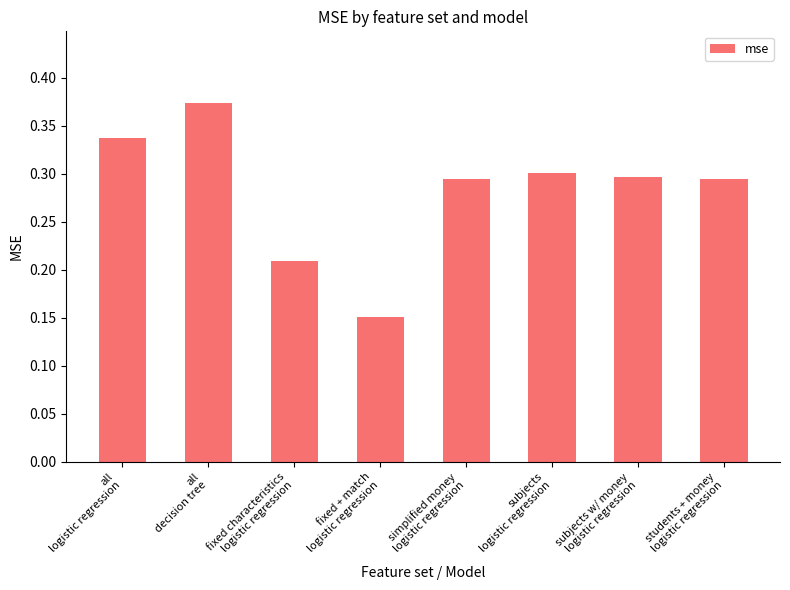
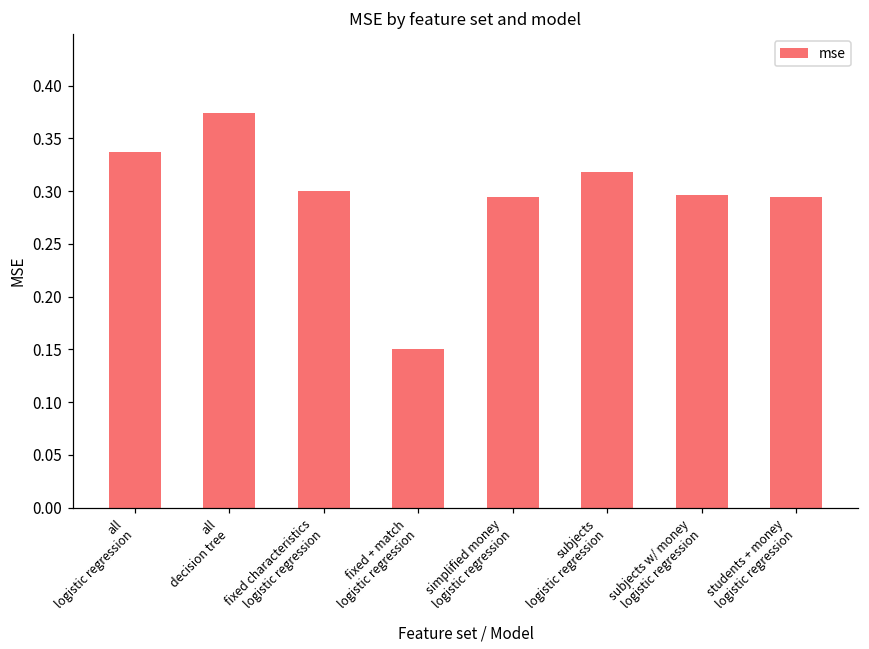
fixed characteristics logistic regression: 0.21 -> 0.30
subjects logistic regression: 0.30 -> 0.32
